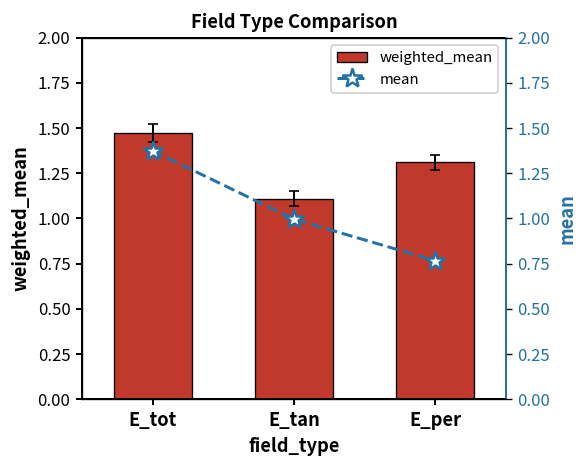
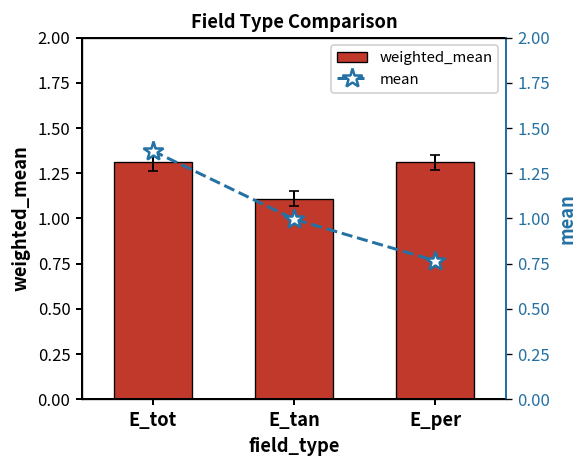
weighted_mean, E_tot: 1.47 -> 1.31
